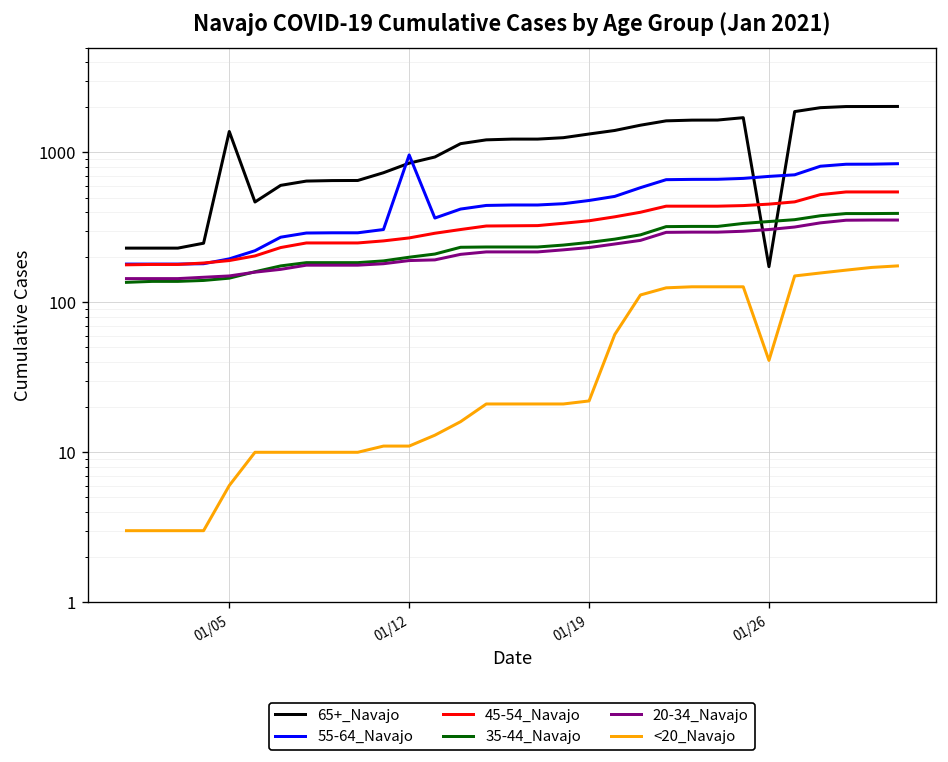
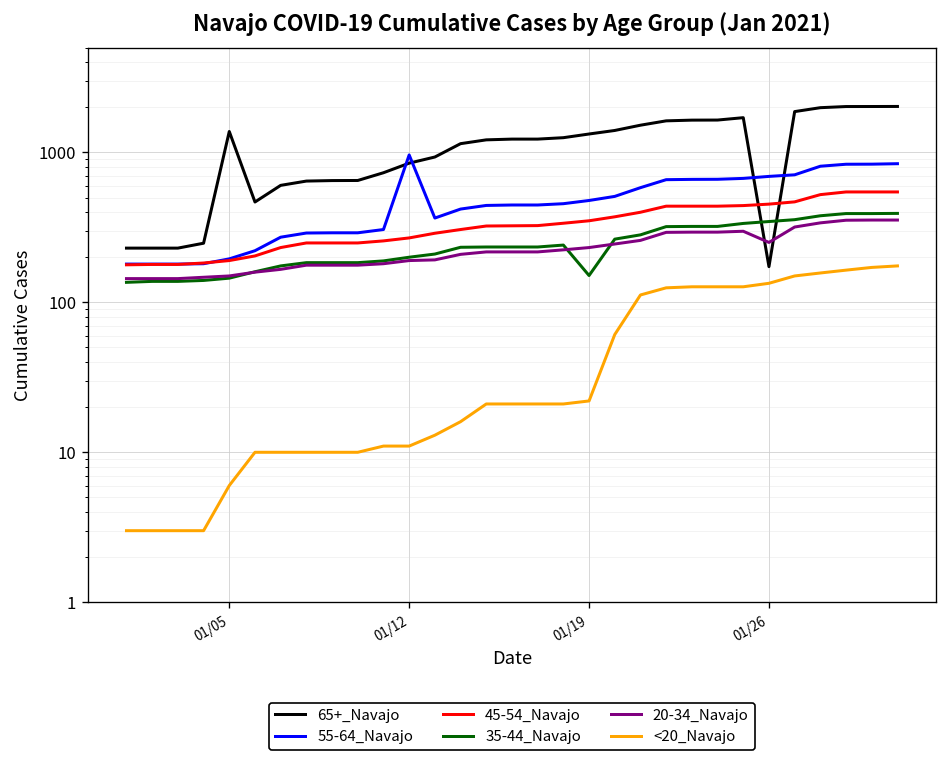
35-44_Navajo, 01/19: 250 -> 150
20-34_Navajo, 01/26: 310 -> 250
<20_Navajo, 01/26: 41 -> 130
